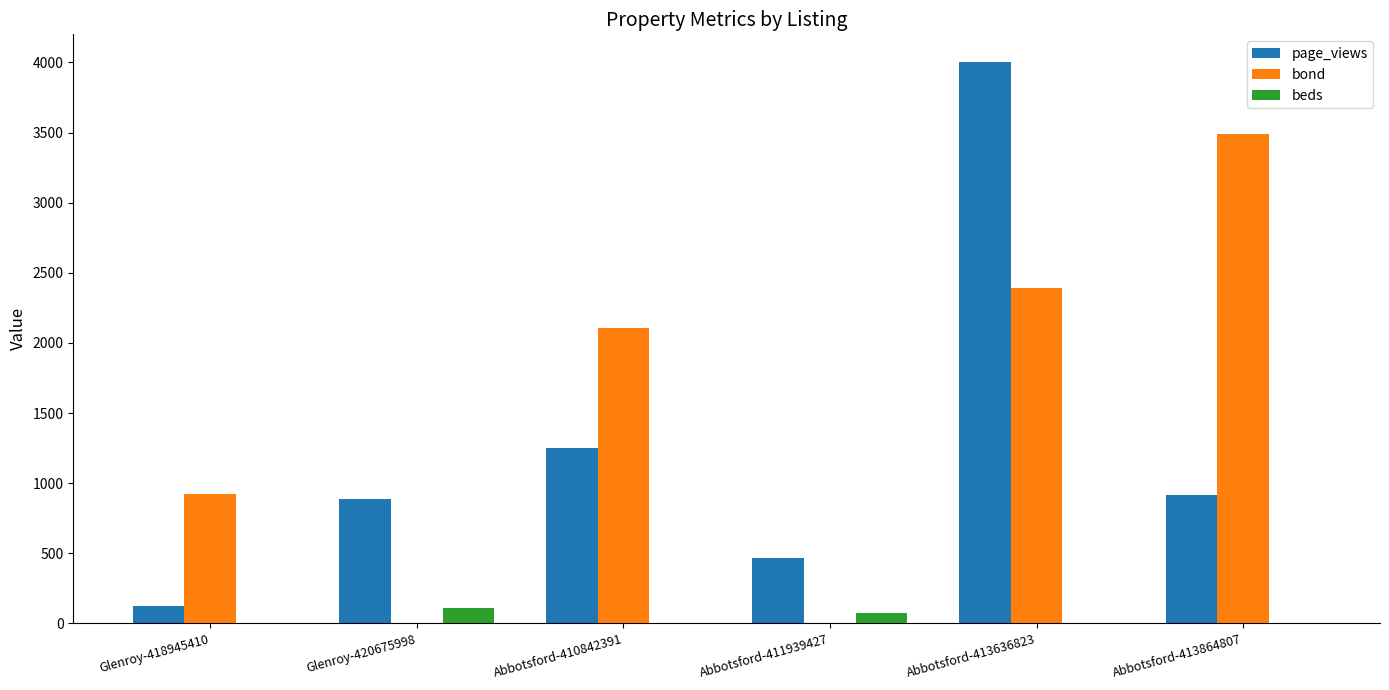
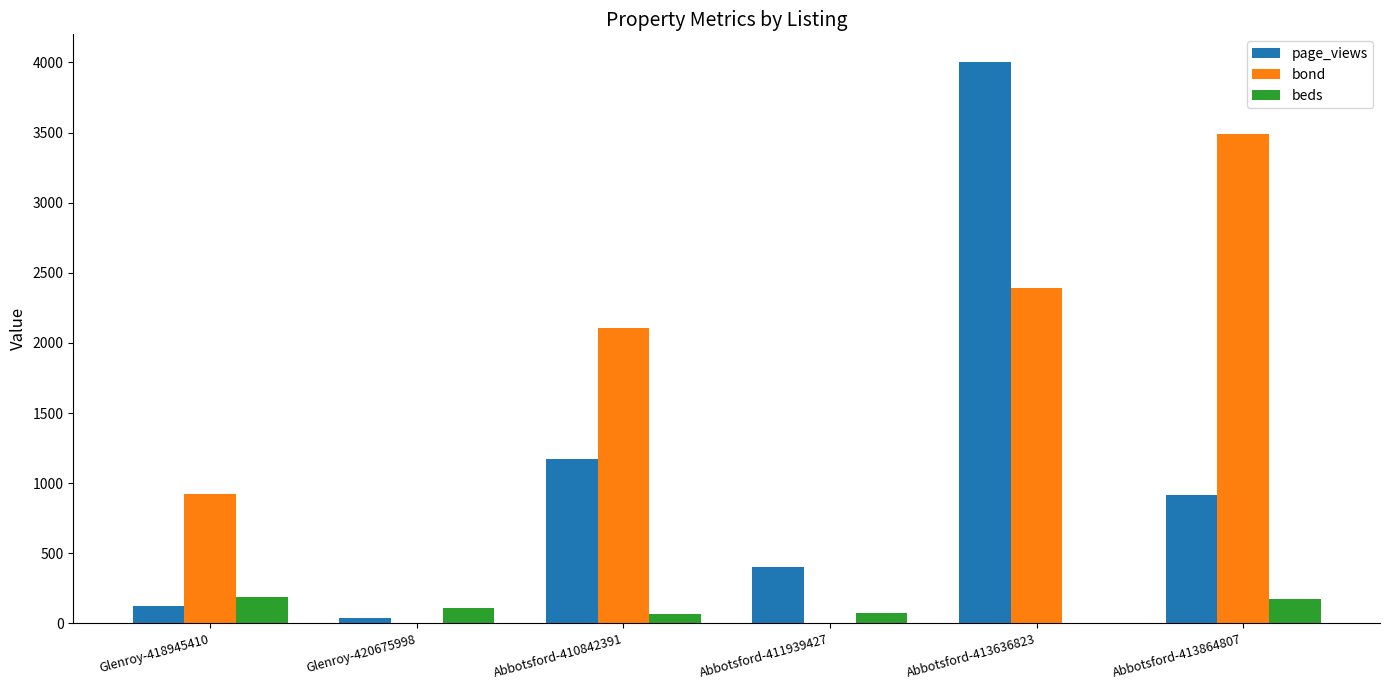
beds, Glenroy-418945410: 0 -> 190
page_views, Glenroy-420675998: 890 -> 40
page_views, Abbotsford-410842391: 1250 -> 1170
beds, Abbotsford-410842391: 0 -> 70
page_views, Abbotsford-411939427: 470 -> 400
beds, Abbotsford-413864807: 0 -> 180
